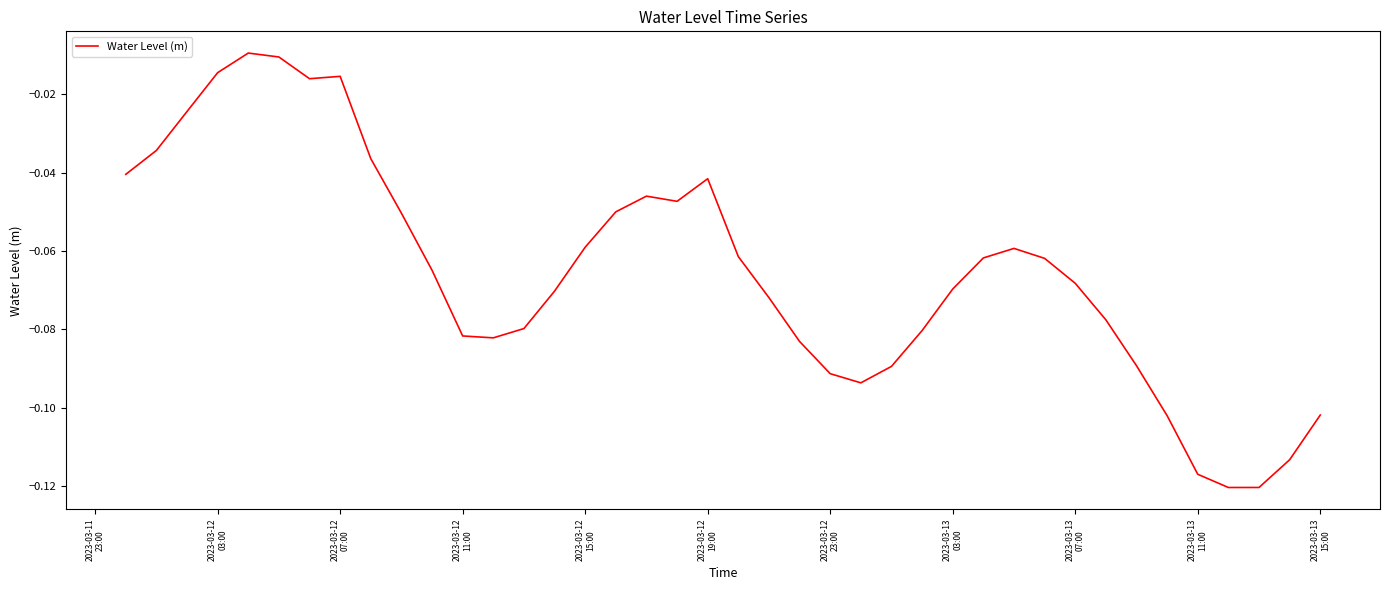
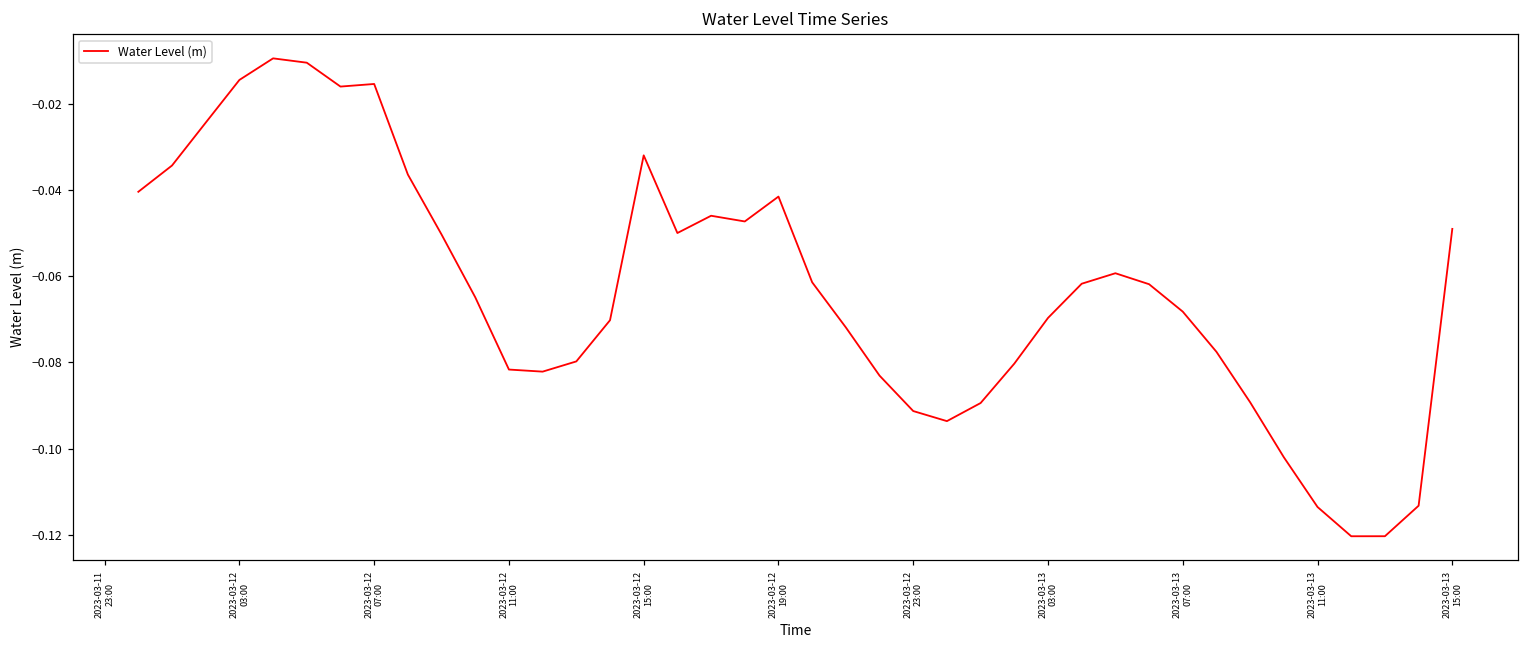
2023-03-12 15:00: -0.059 -> -0.032
2023-03-13 11:00: -0.117 -> -0.114
2023-03-13 15:00: -0.102 -> -0.049
